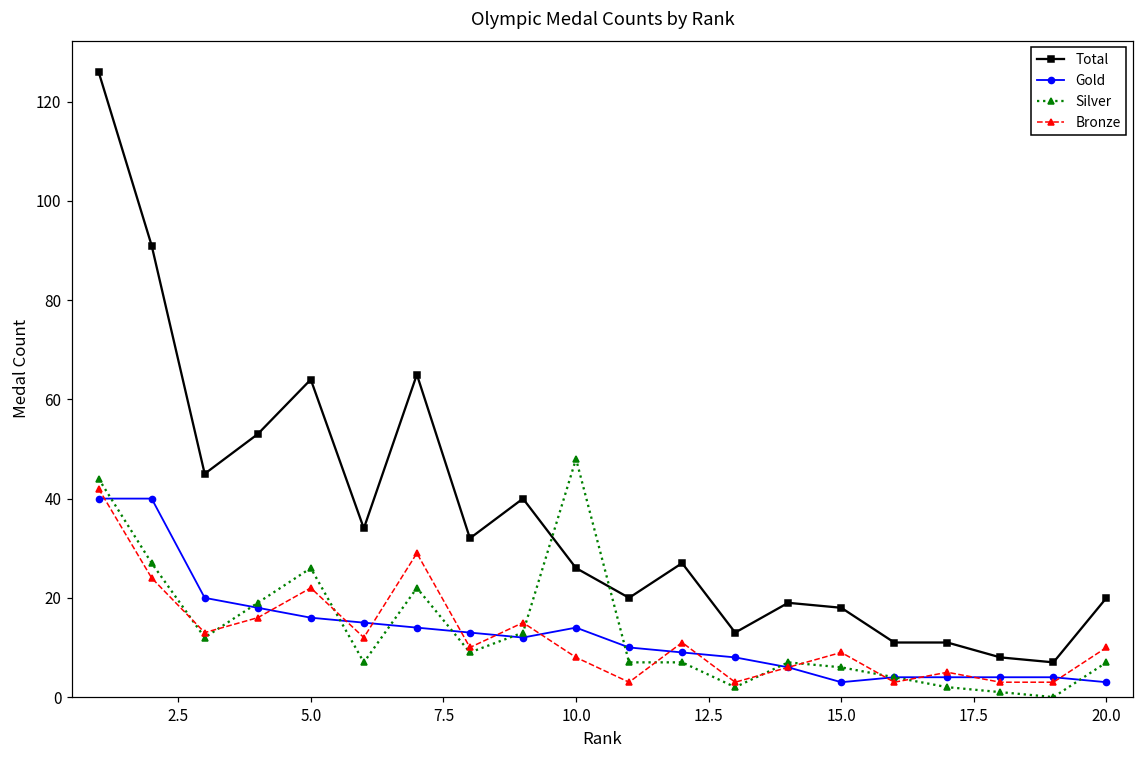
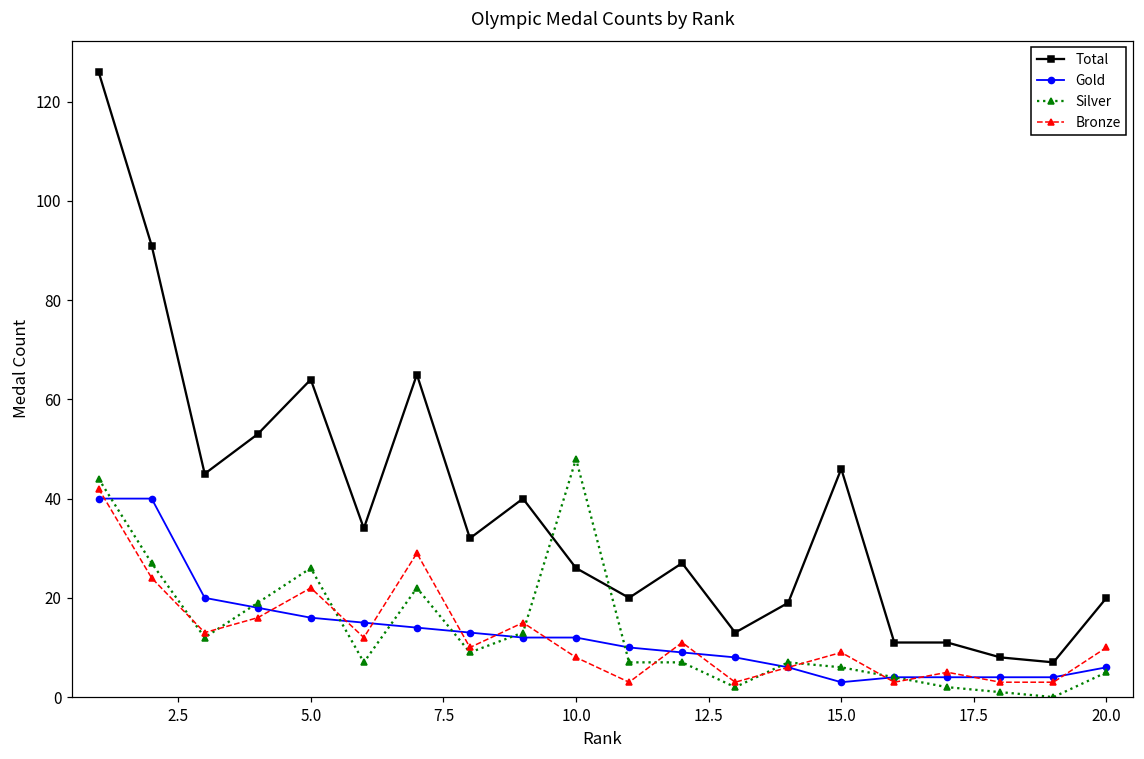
Gold, 10.0: 14 -> 12
Total, 15.0: 18 -> 46
Gold, 20.0: 3 -> 6
Silver, 20.0: 7 -> 5
